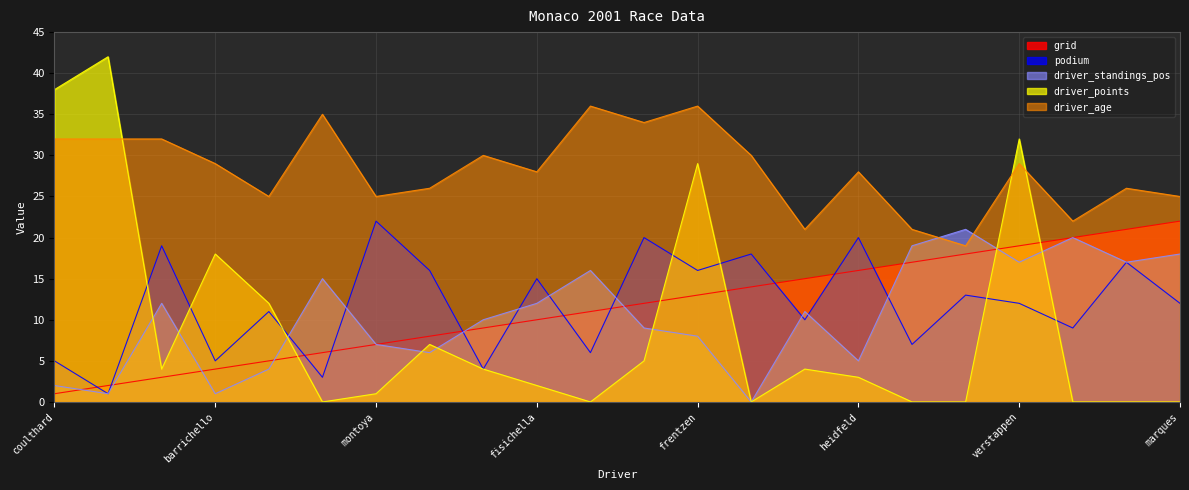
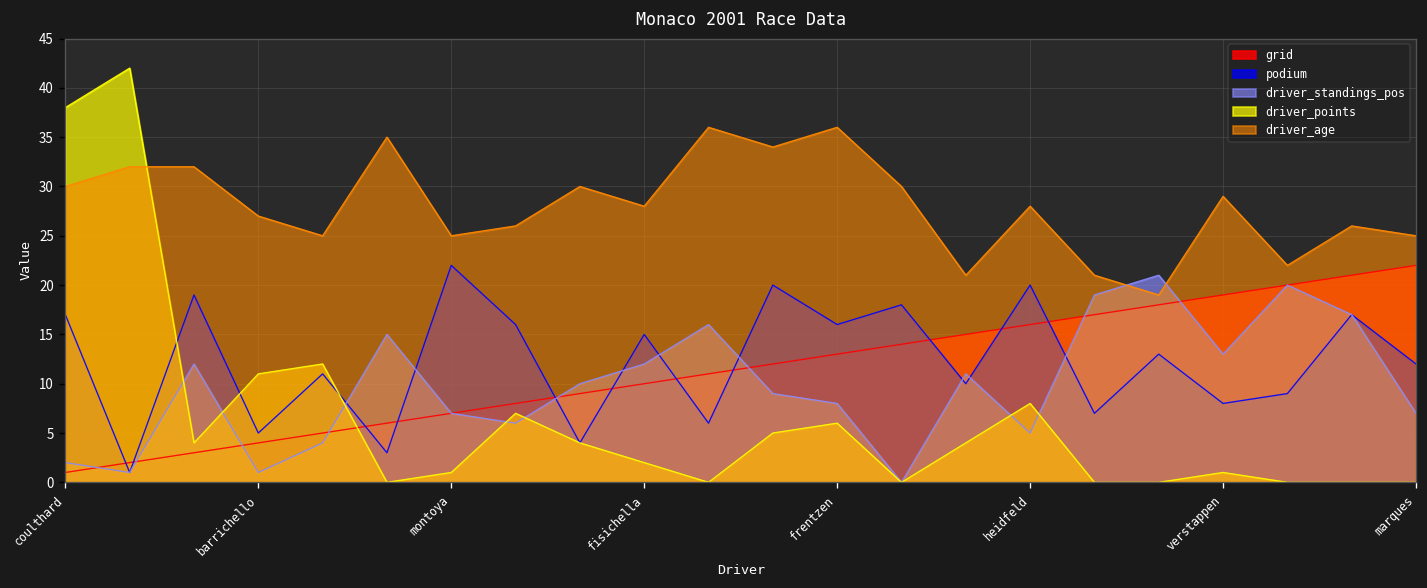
podium, coulthard: 5 -> 17
driver_age, coulthard: 32 -> 30
driver_points, barrichello: 18 -> 11
driver_age, barrichello: 29 -> 27
driver_points, frentzen: 29 -> 6
driver_points, heidfeld: 3 -> 8
podium, verstappen: 12 -> 8
driver_standings_pos, verstappen: 17 -> 13
driver_points, verstappen: 32 -> 1
driver_standings_pos, marques: 18 -> 7
